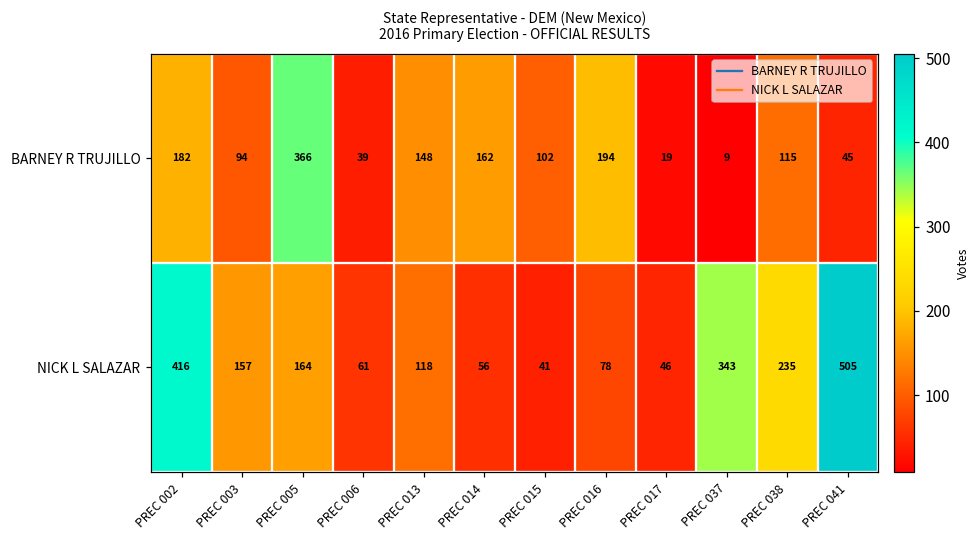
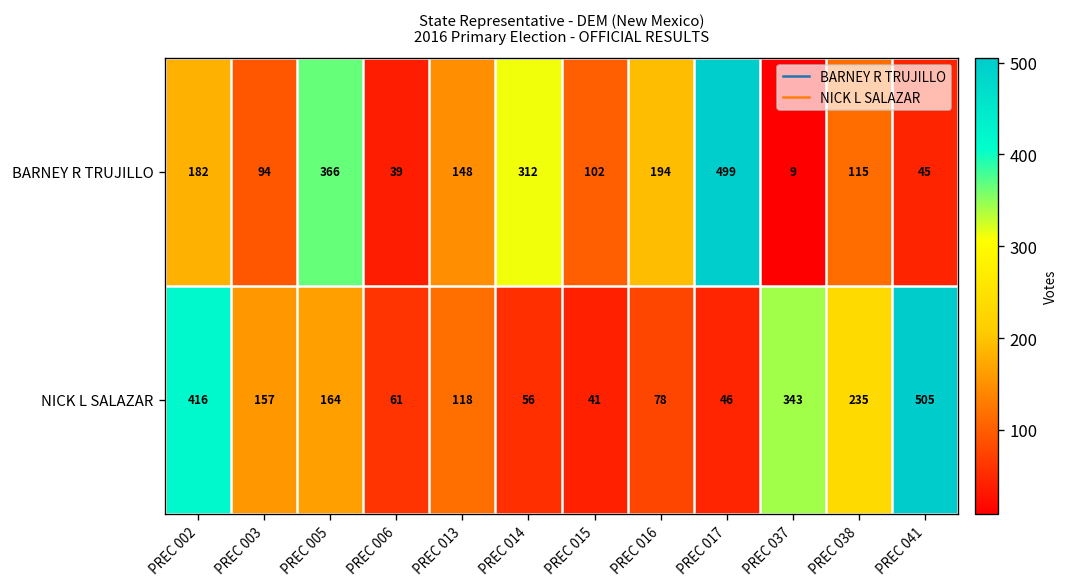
BARNEY R TRUJILLO, PREC 014: 162 -> 312
BARNEY R TRUJILLO, PREC 017: 19 -> 499
